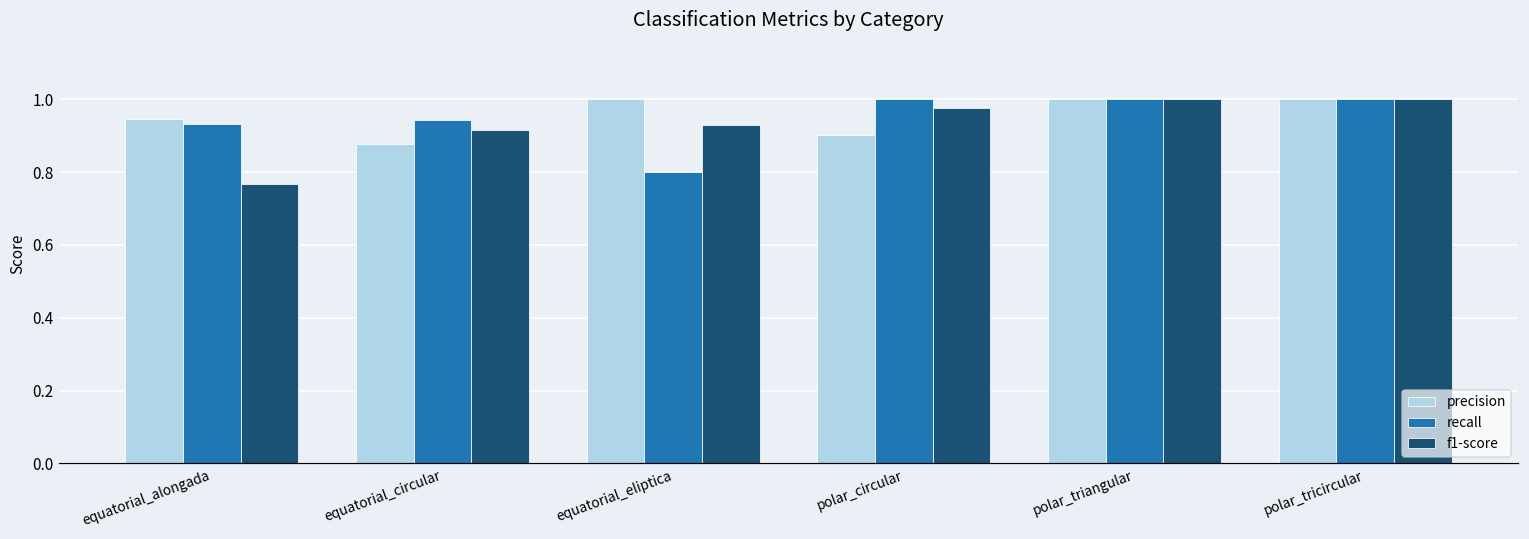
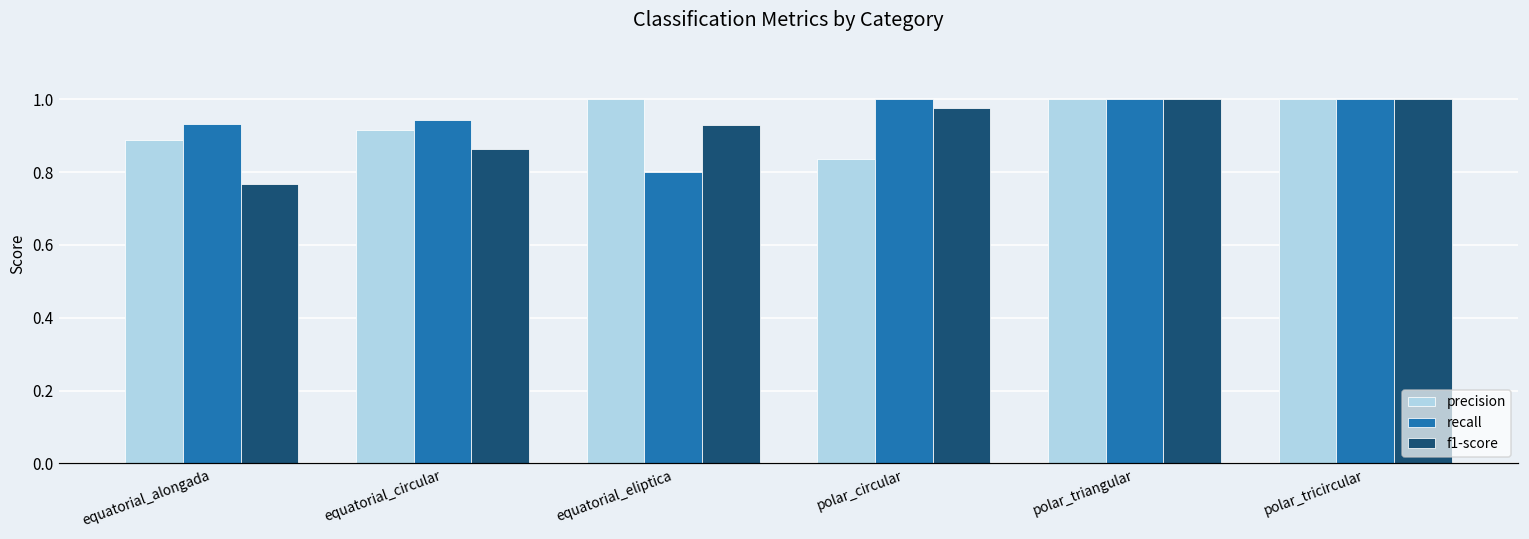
precision, equatorial_alongada: 0.95 -> 0.89
precision, equatorial_circular: 0.88 -> 0.91
f1-score, equatorial_circular: 0.91 -> 0.87
precision, polar_circular: 0.90 -> 0.84
